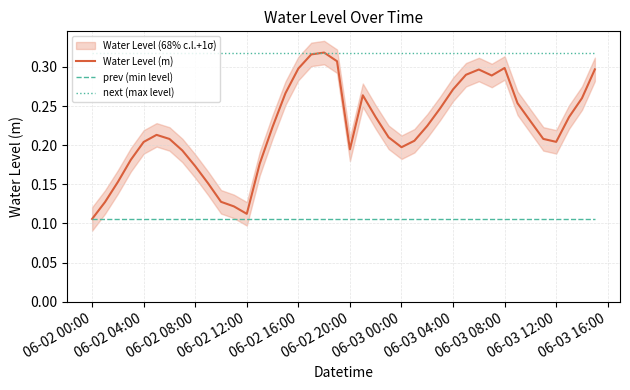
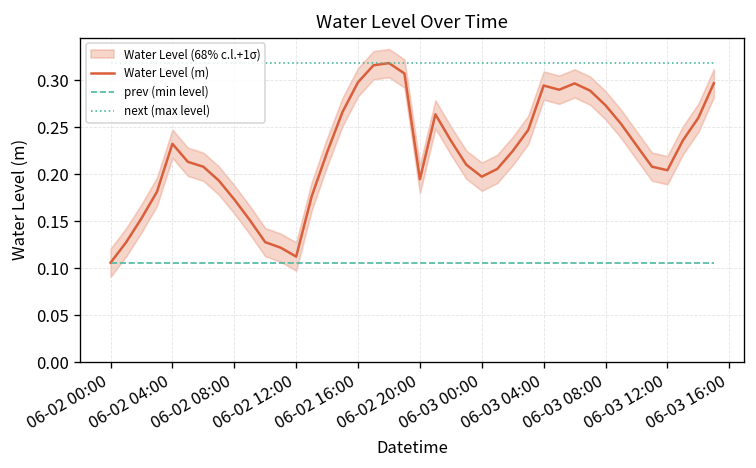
Water Level (m), 06-02 04:00: 0.20 -> 0.23
Water Level (m), 06-03 04:00: 0.27 -> 0.29
Water Level (m), 06-03 08:00: 0.30 -> 0.27
